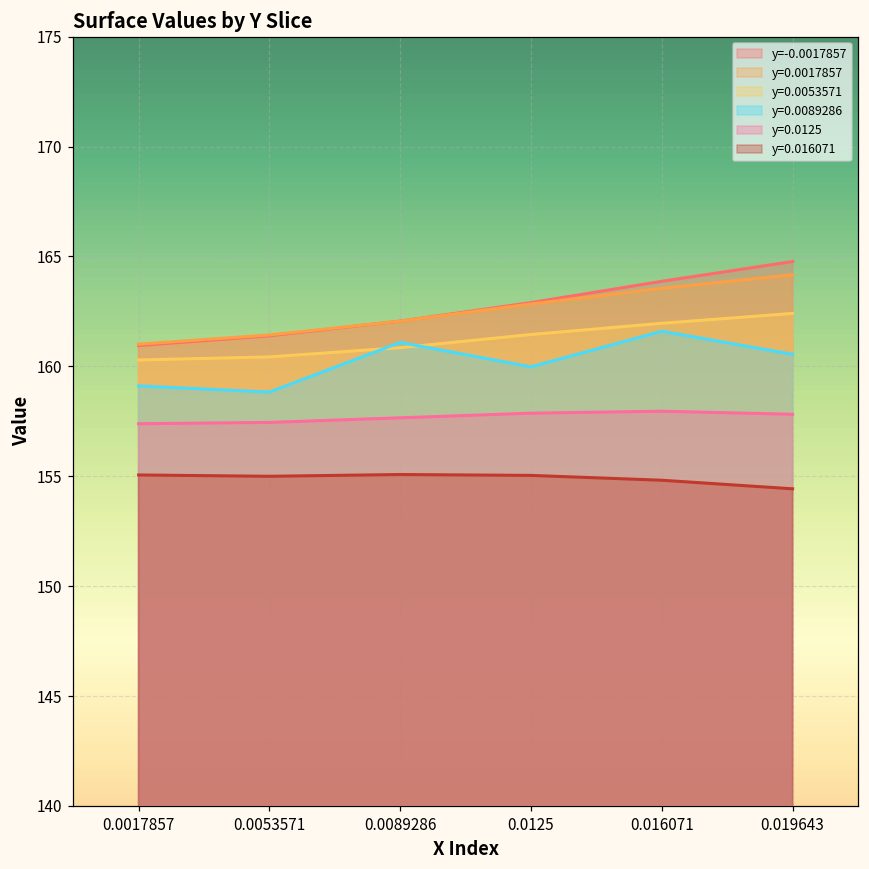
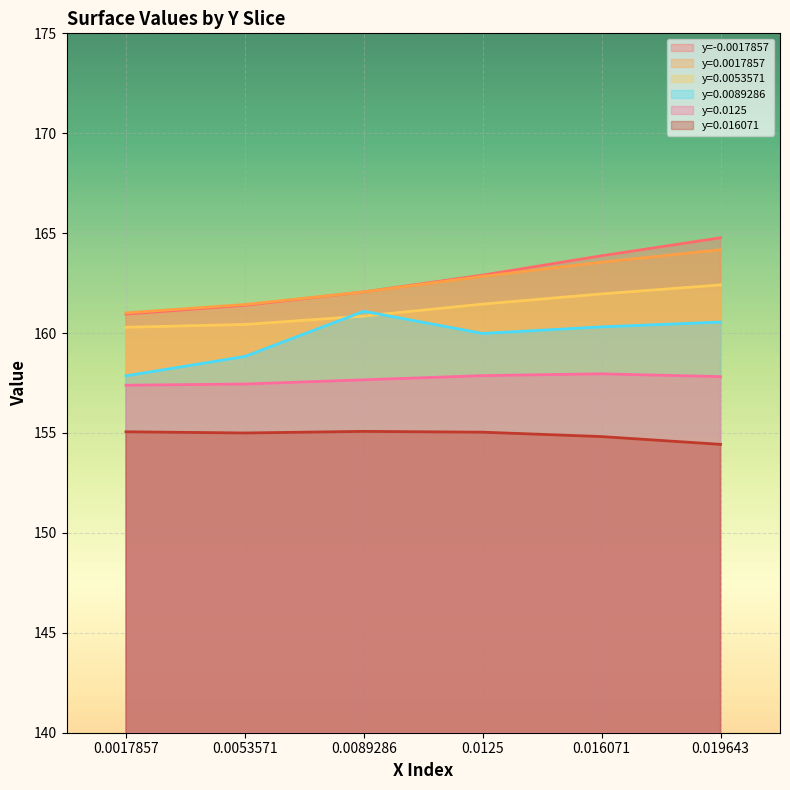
y=0.0089286, 0.0017857: 159.1 -> 157.9
y=0.0089286, 0.016071: 161.6 -> 160.3
